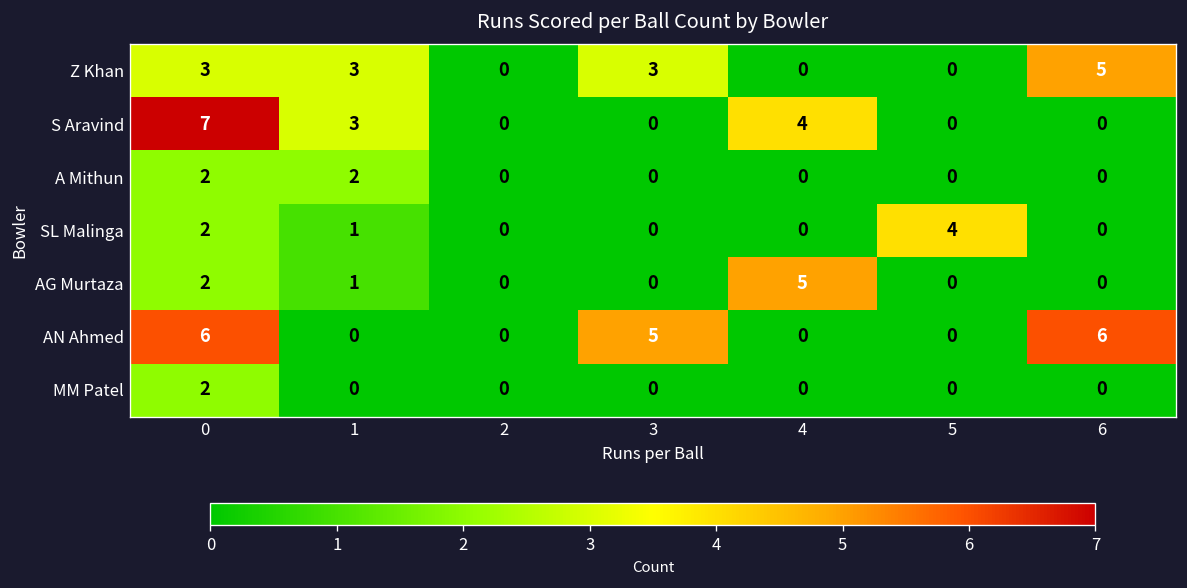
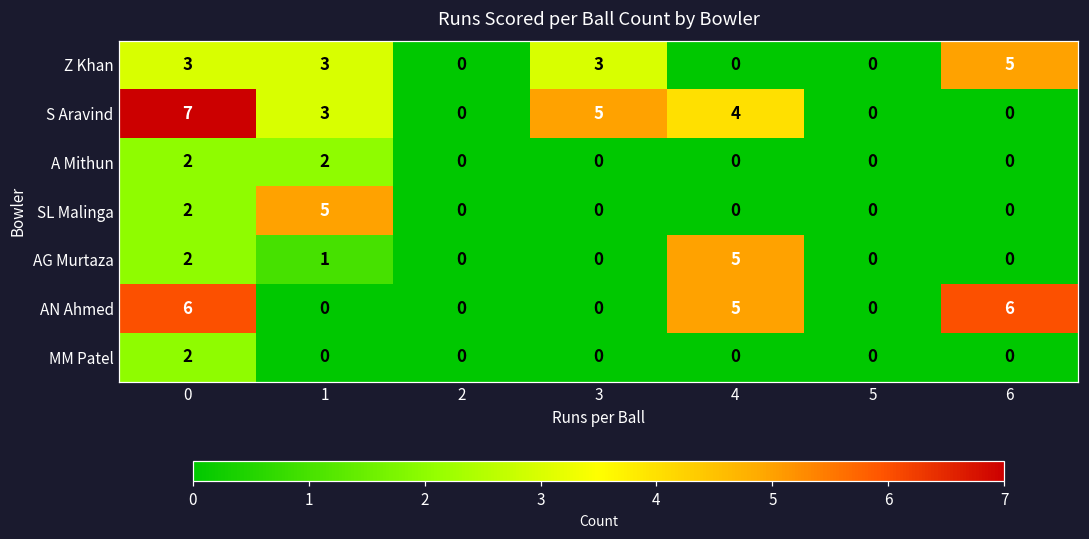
S Aravind, 3: 0 -> 5
SL Malinga, 1: 1 -> 5
SL Malinga, 5: 4 -> 0
AN Ahmed, 3: 5 -> 0
AN Ahmed, 4: 0 -> 5
